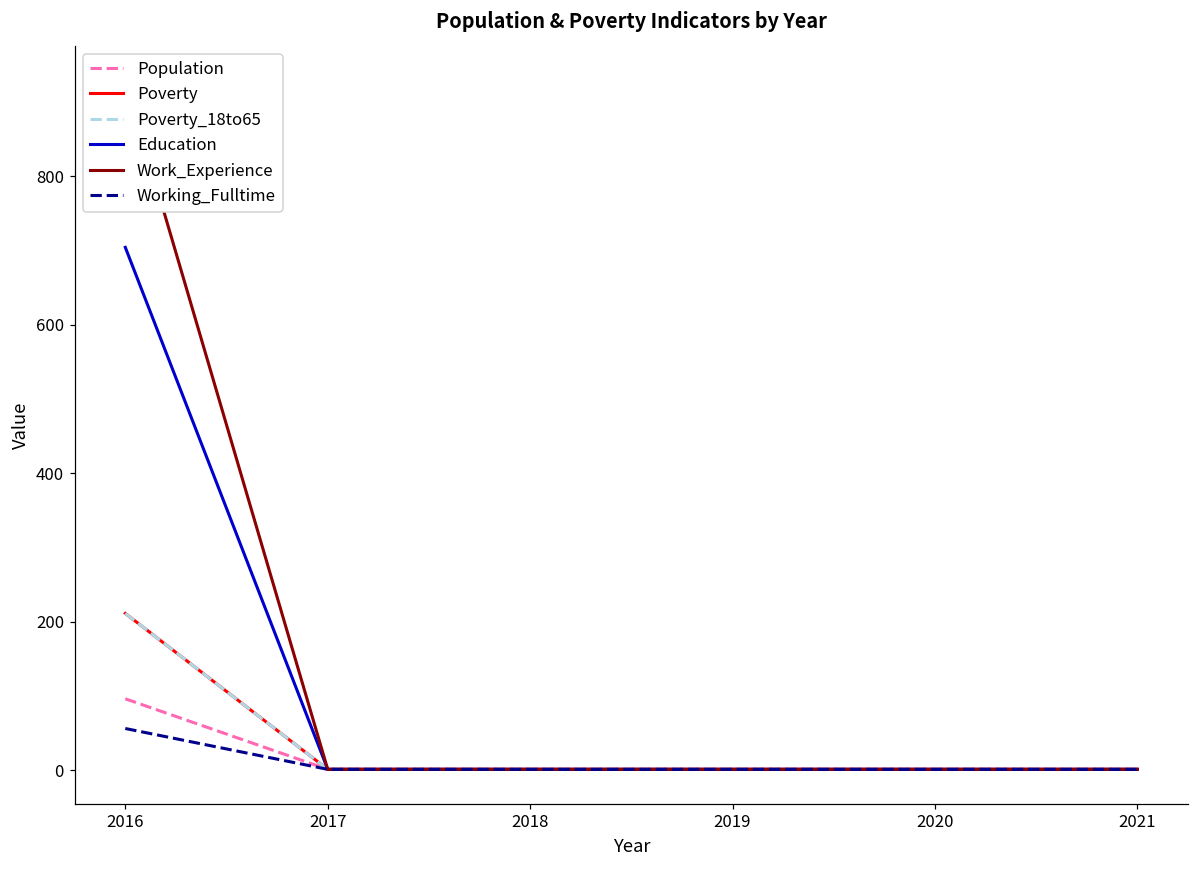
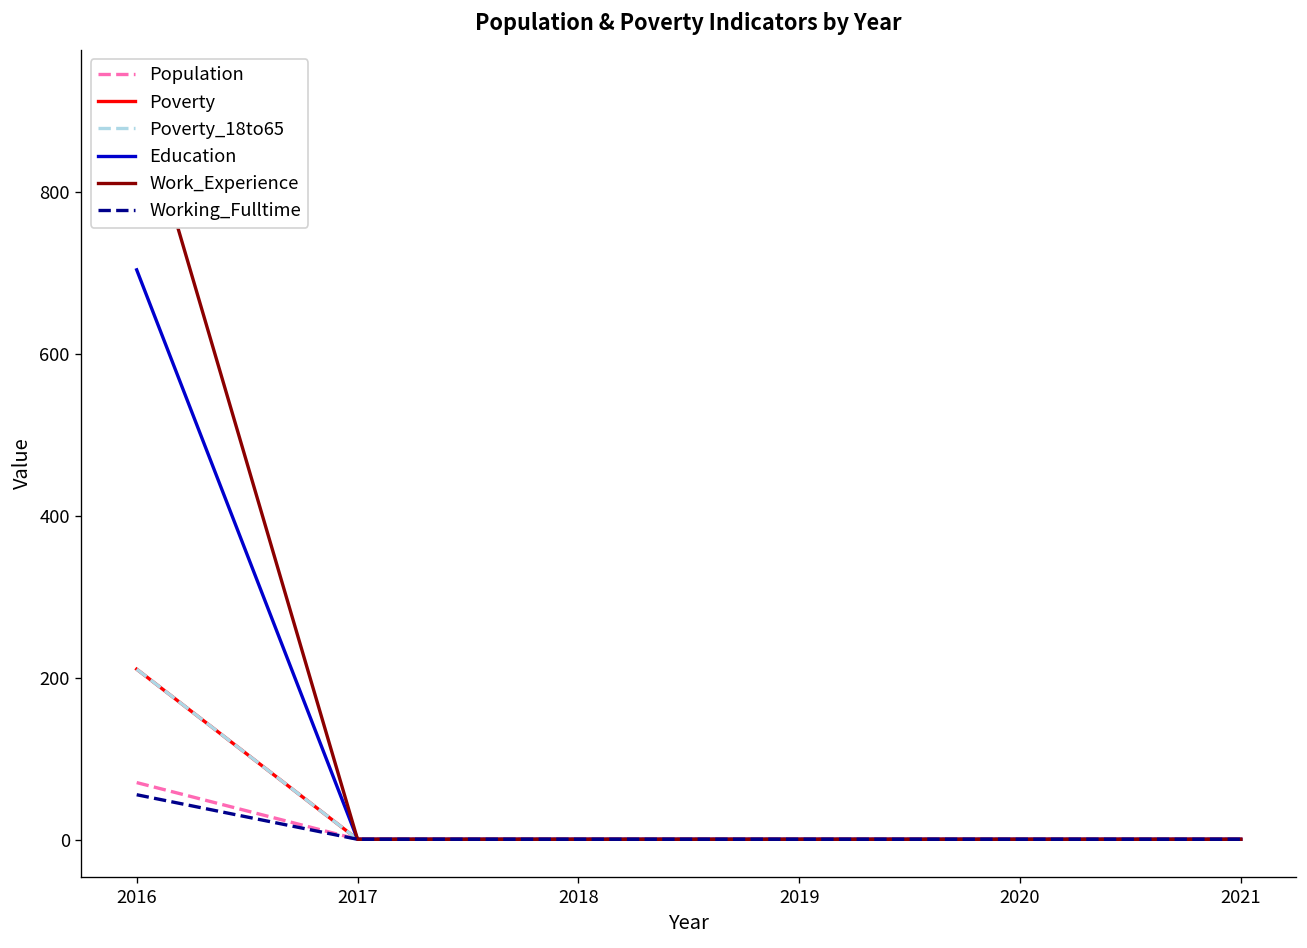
Population, 2016: 100 -> 70
